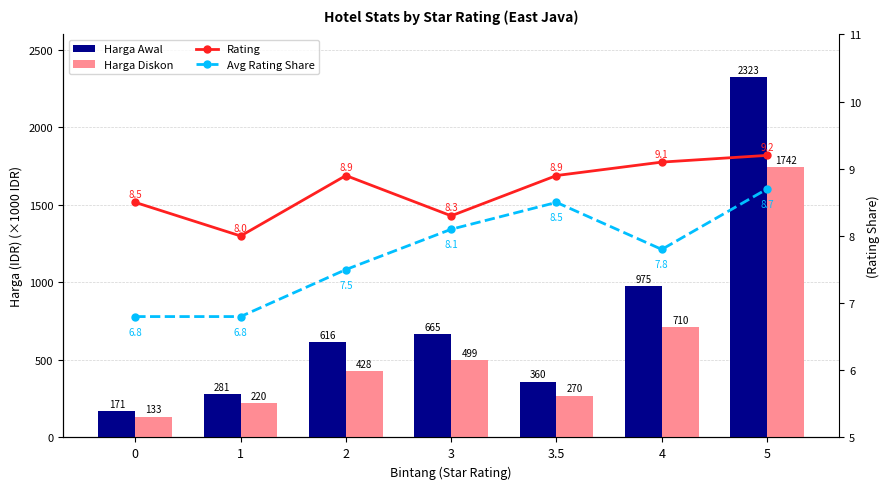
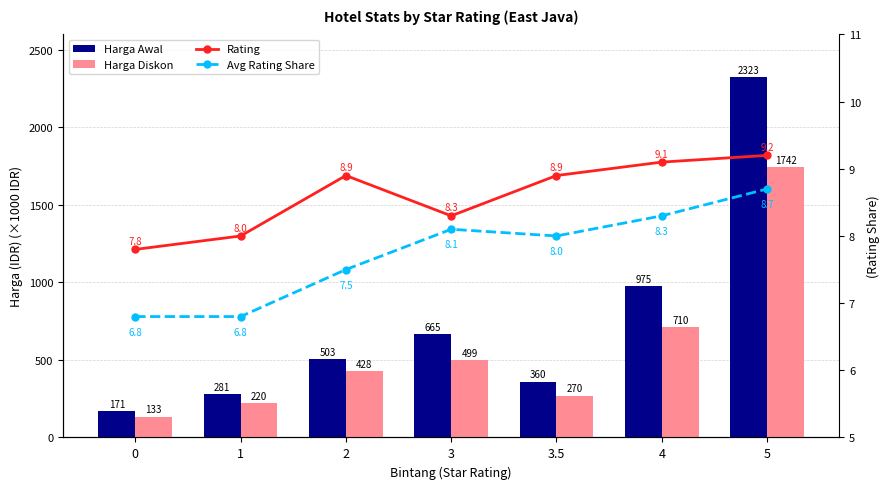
Harga Awal, 2: 616 -> 503
Rating, 0: 8.5 -> 7.8
Avg Rating Share, 3.5: 8.5 -> 8.0
Avg Rating Share, 4: 7.8 -> 8.3
